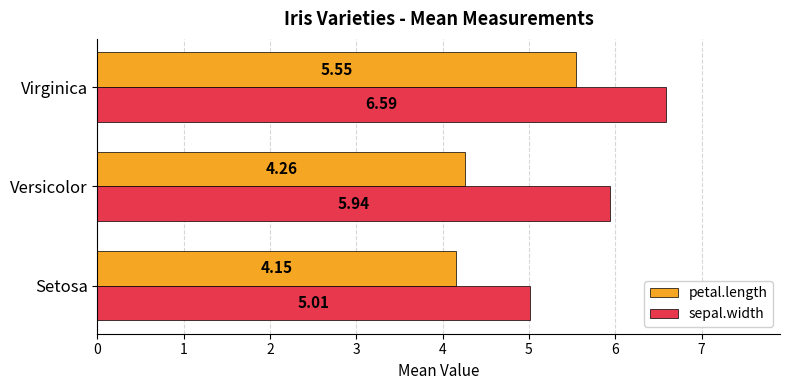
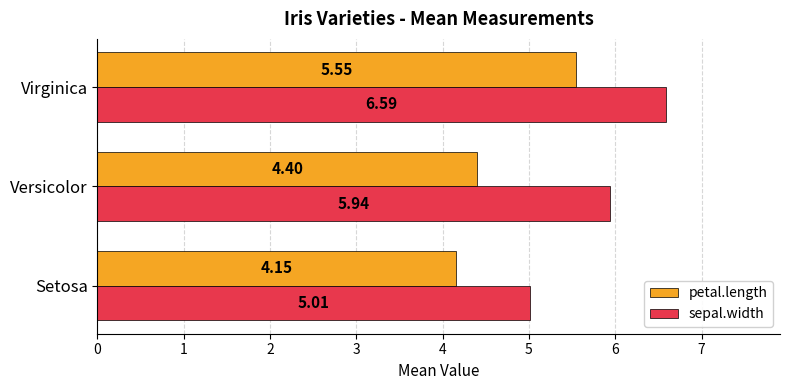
petal.length, Versicolor: 4.26 -> 4.40
